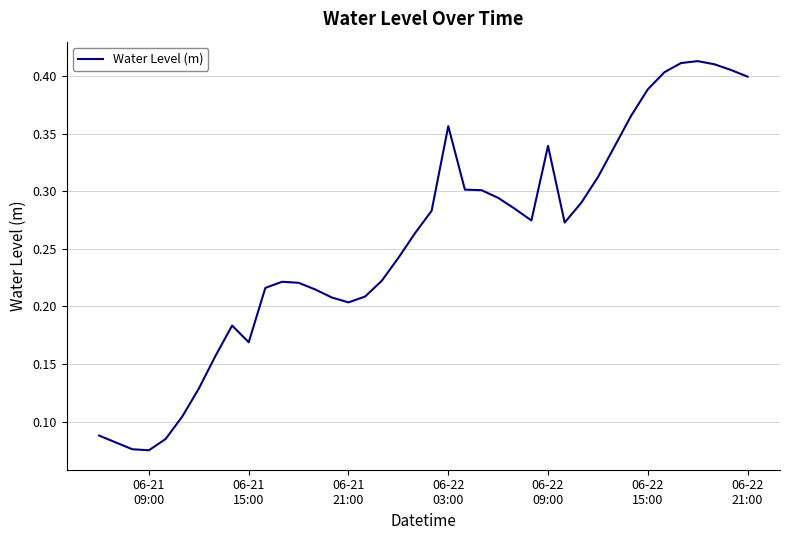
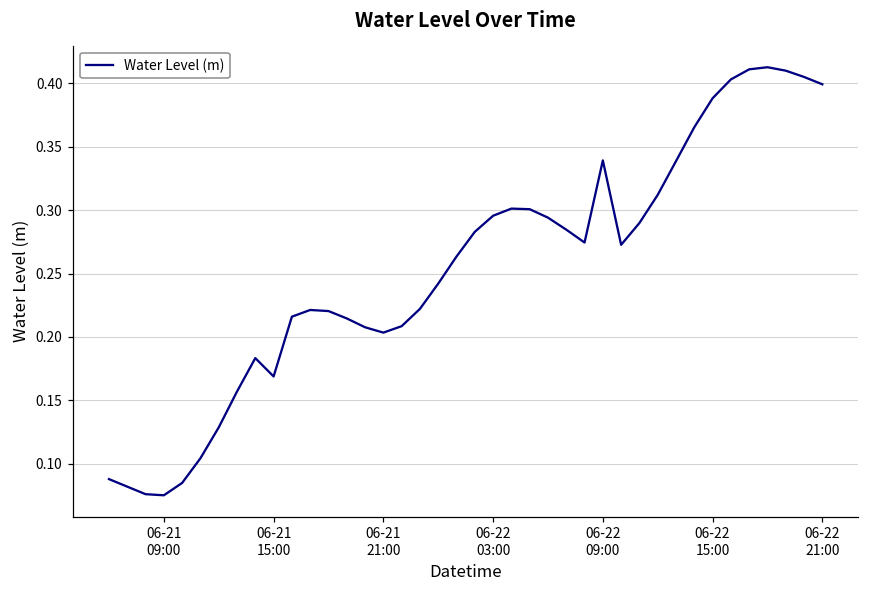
06-22 03:00: 0.356 -> 0.296
